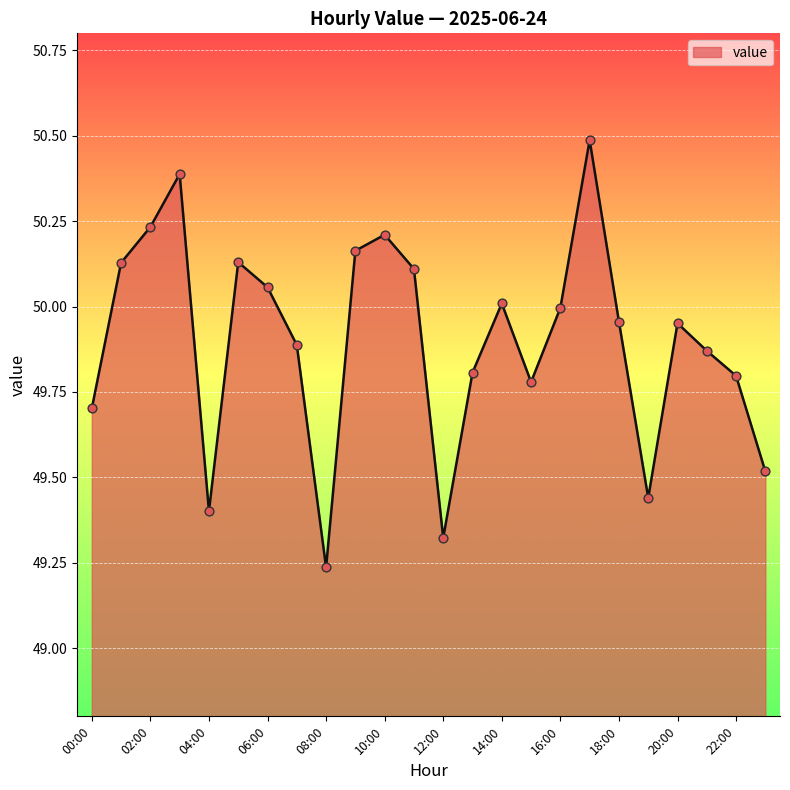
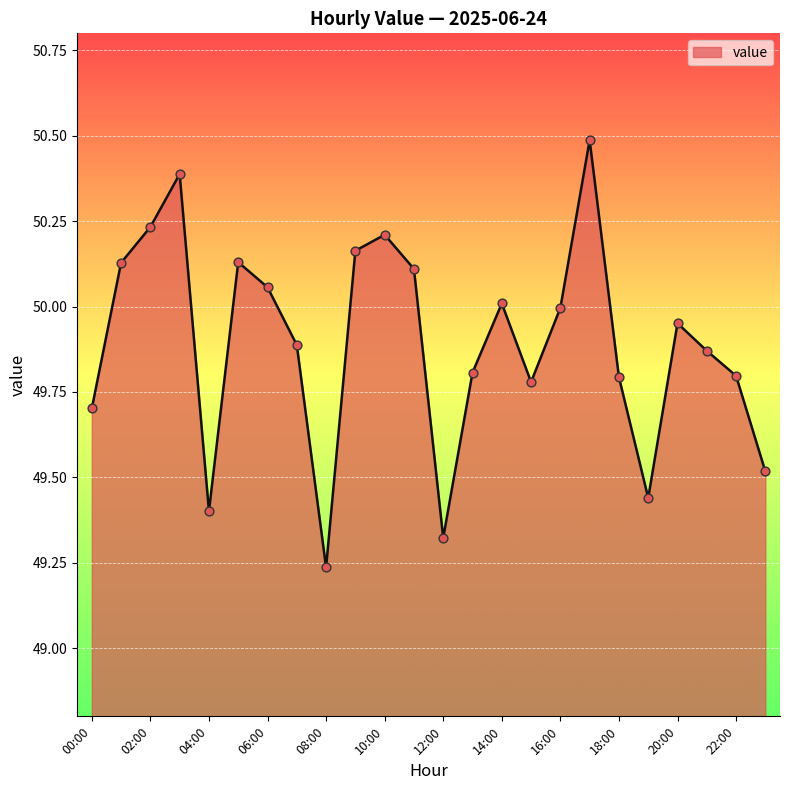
18:00: 49.96 -> 49.79
